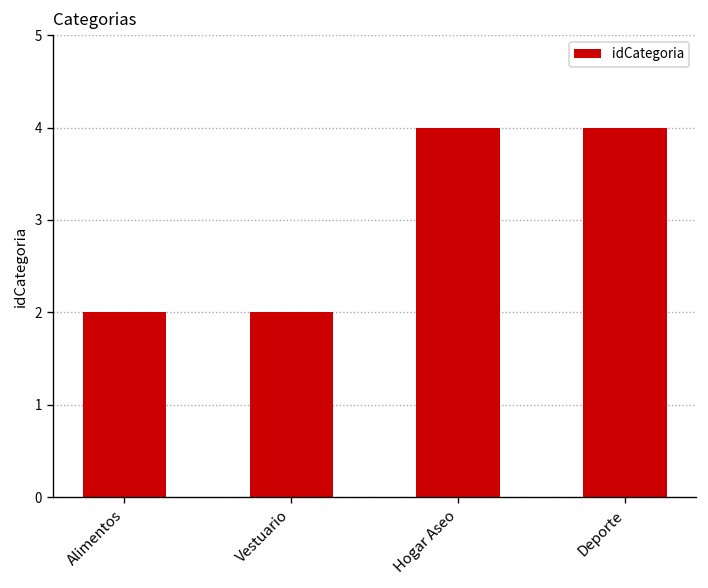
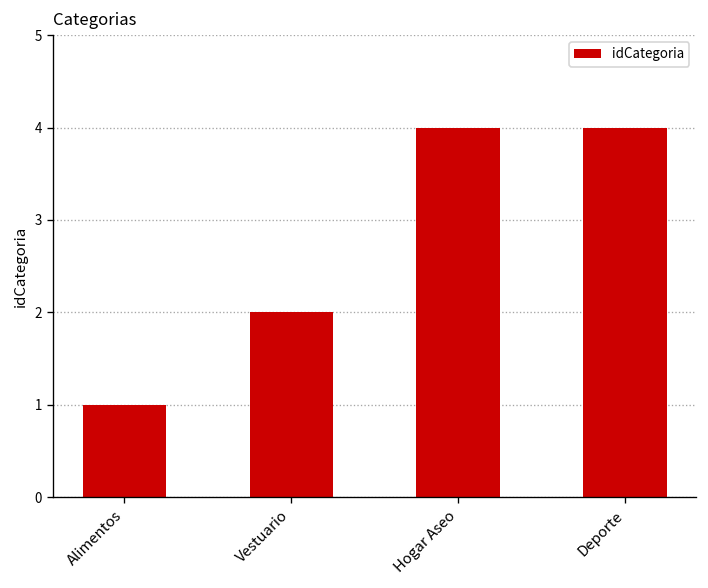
Alimentos: 2 -> 1
